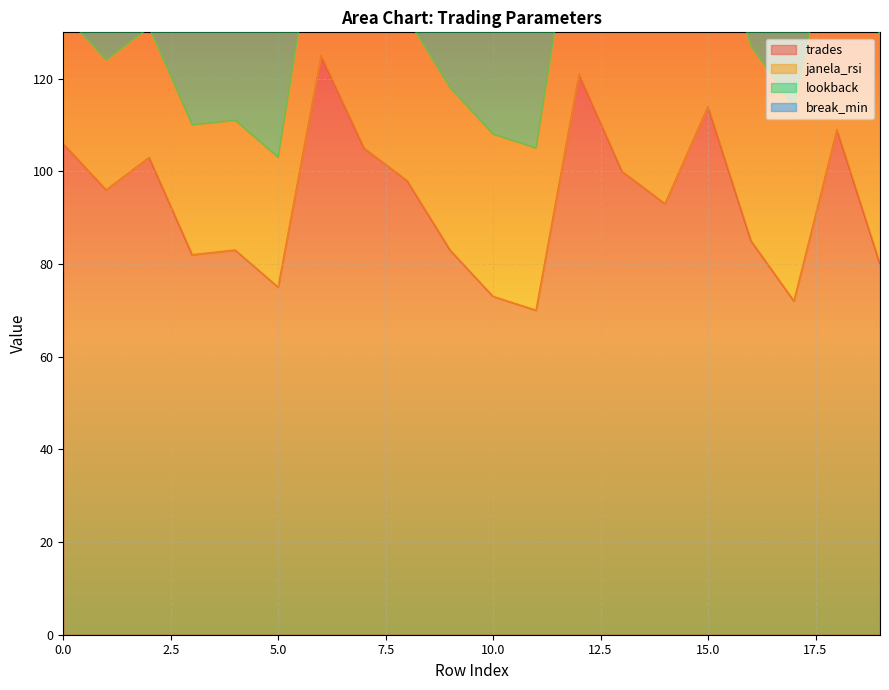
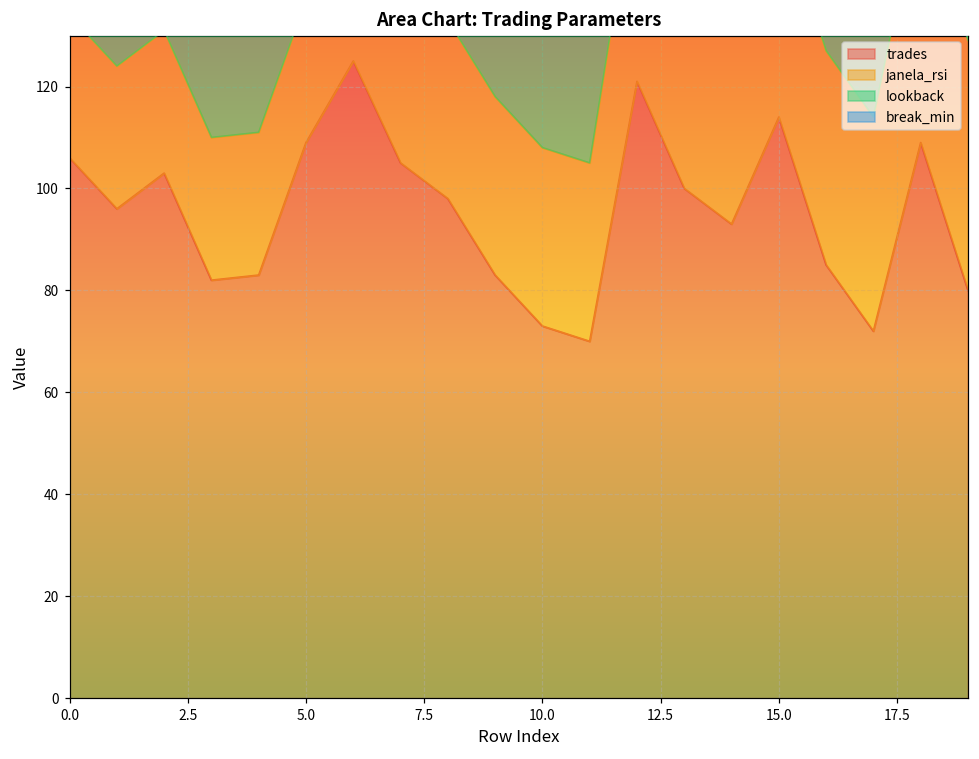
trades, 5.0: 75 -> 109
